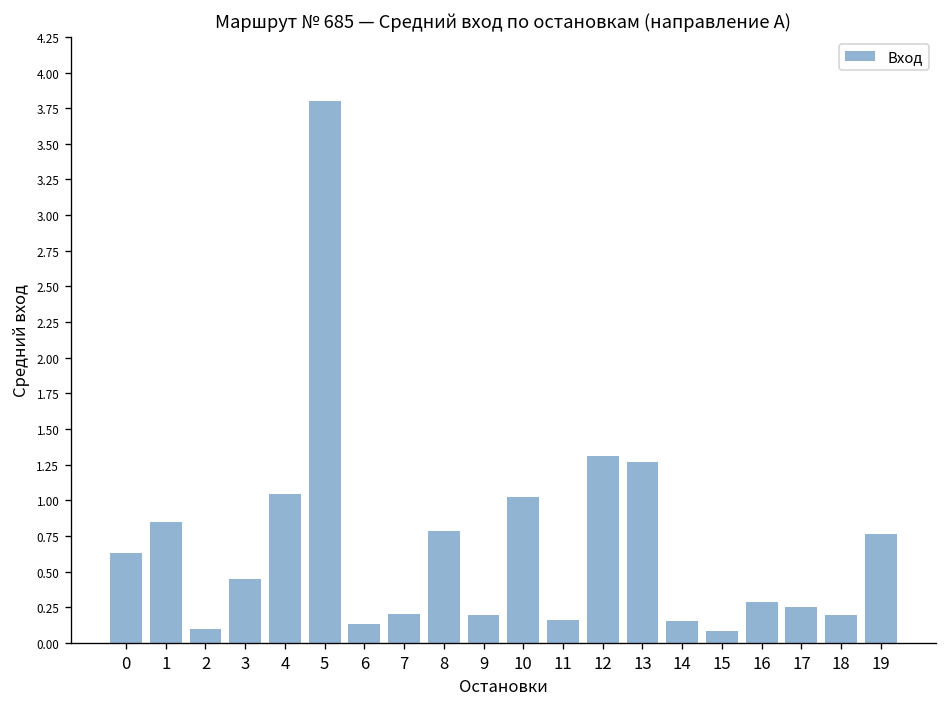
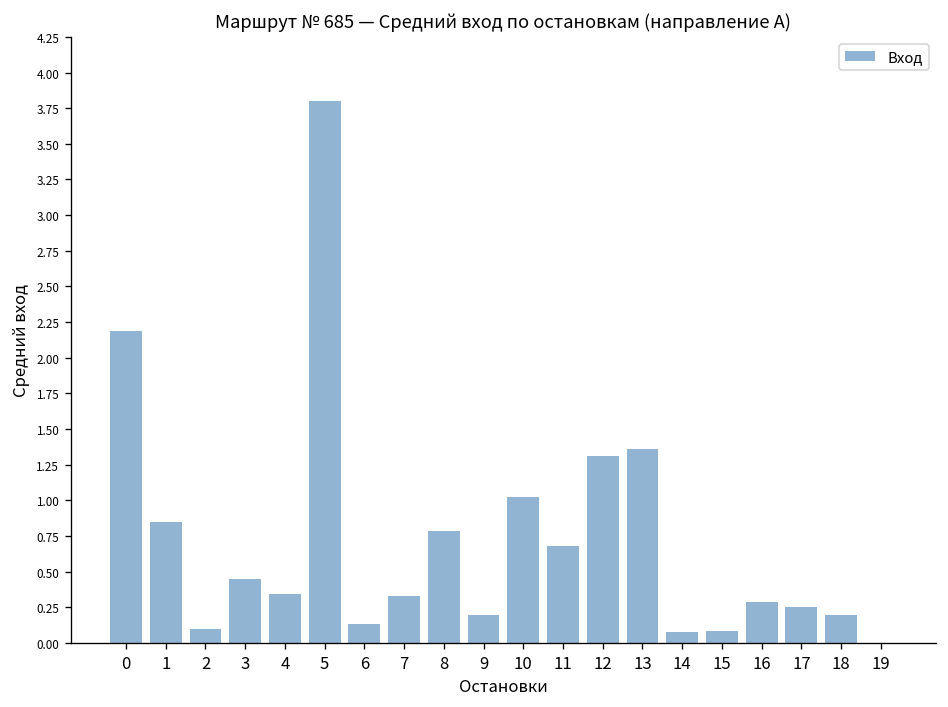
0: 0.63 -> 2.19
4: 1.05 -> 0.34
7: 0.20 -> 0.33
11: 0.16 -> 0.68
13: 1.27 -> 1.36
14: 0.16 -> 0.08
19: 0.77 -> 0.00
